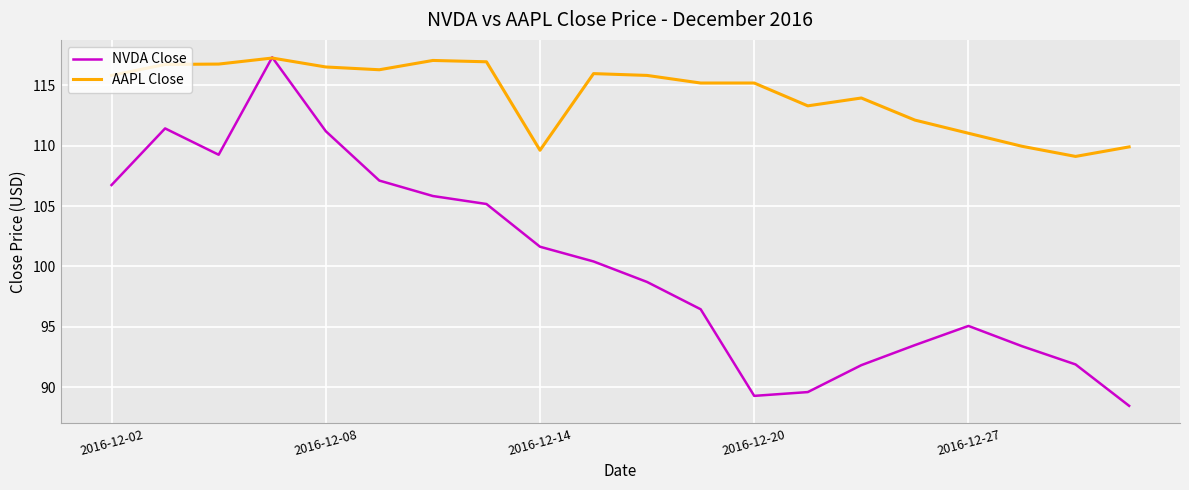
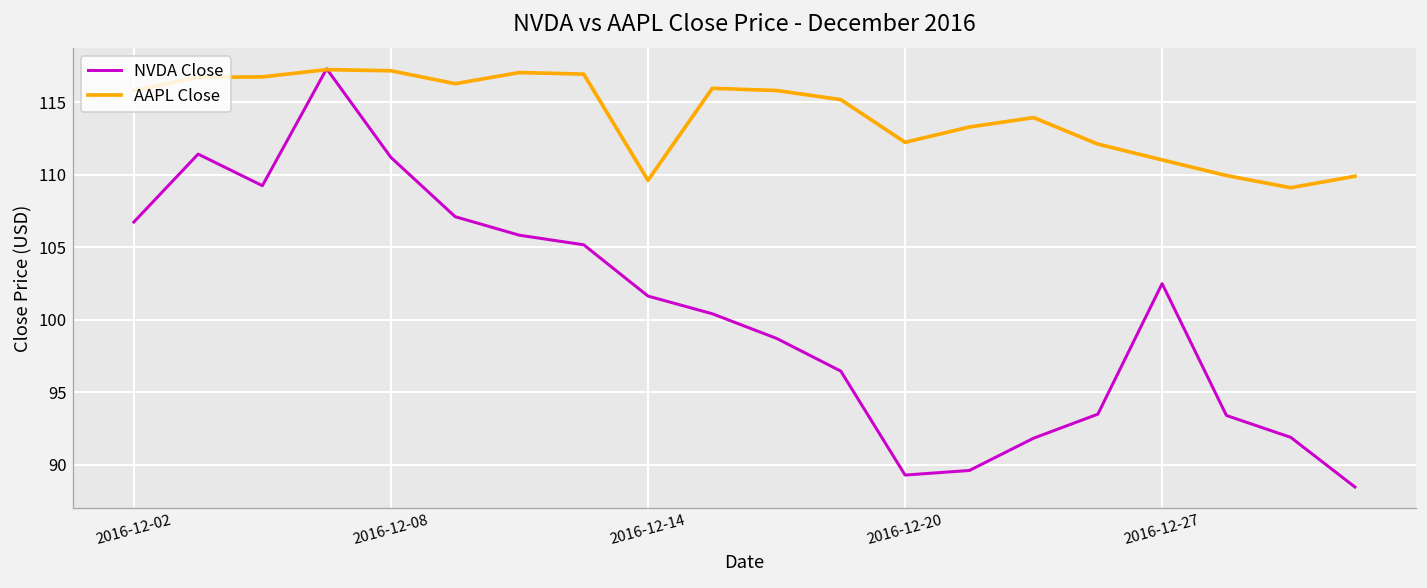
AAPL Close, 2016-12-08: 116.5 -> 117.2
AAPL Close, 2016-12-20: 115.2 -> 112.2
NVDA Close, 2016-12-27: 95.1 -> 102.5
